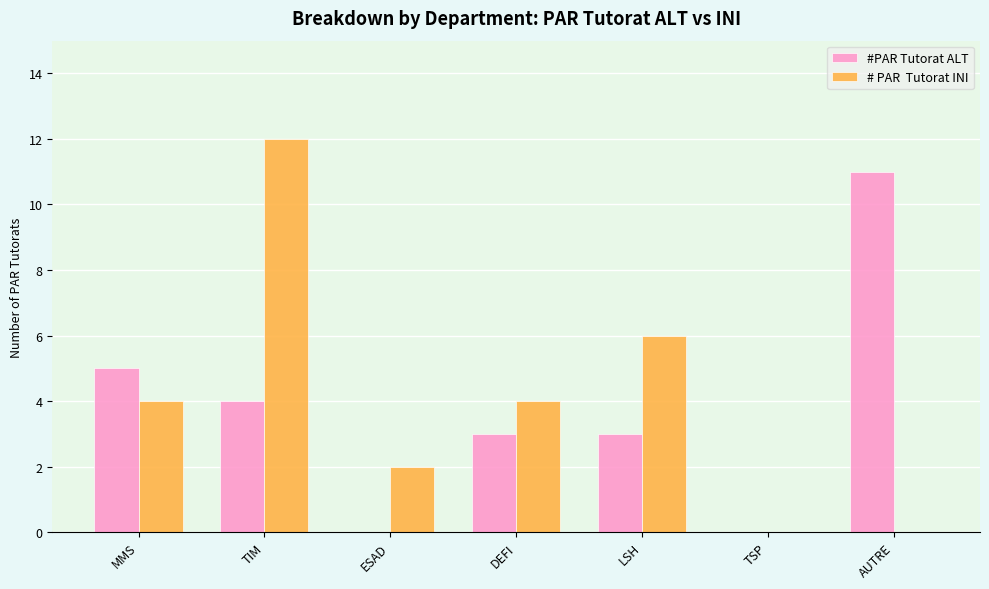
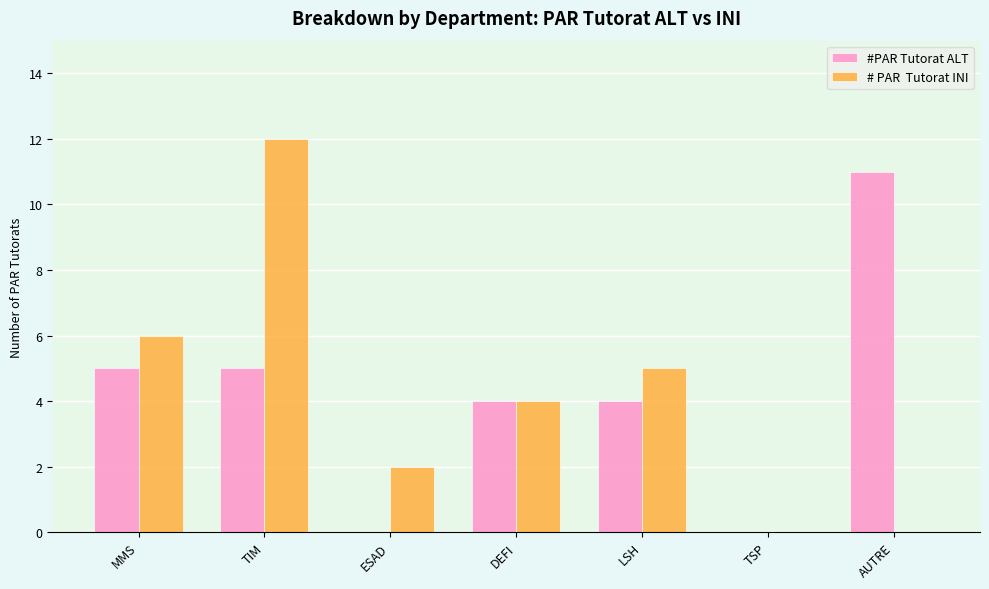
# PAR Tutorat INI, MMS: 4 -> 6
#PAR Tutorat ALT, TIM: 4 -> 5
#PAR Tutorat ALT, DEFI: 3 -> 4
#PAR Tutorat ALT, LSH: 3 -> 4
# PAR Tutorat INI, LSH: 6 -> 5
